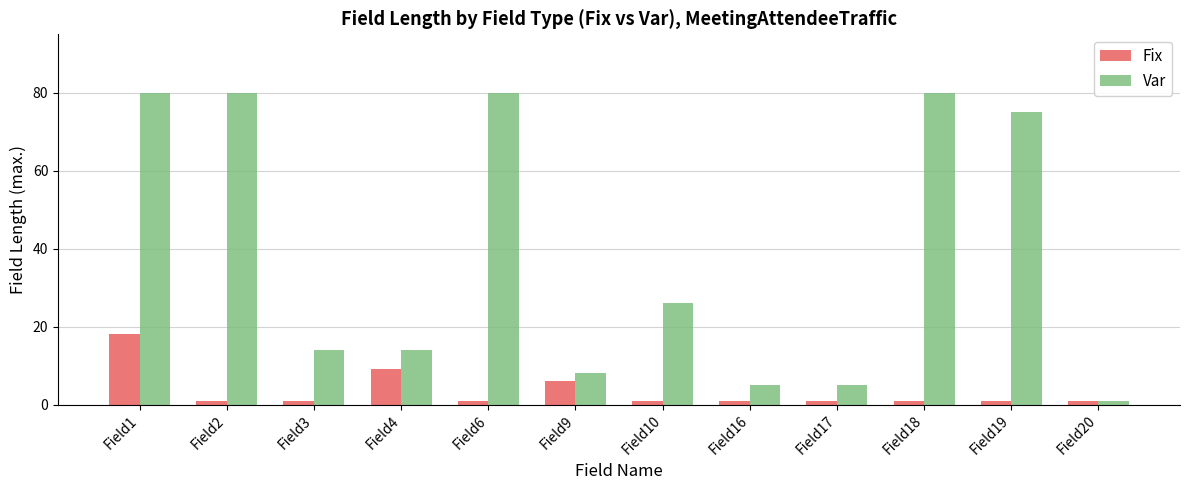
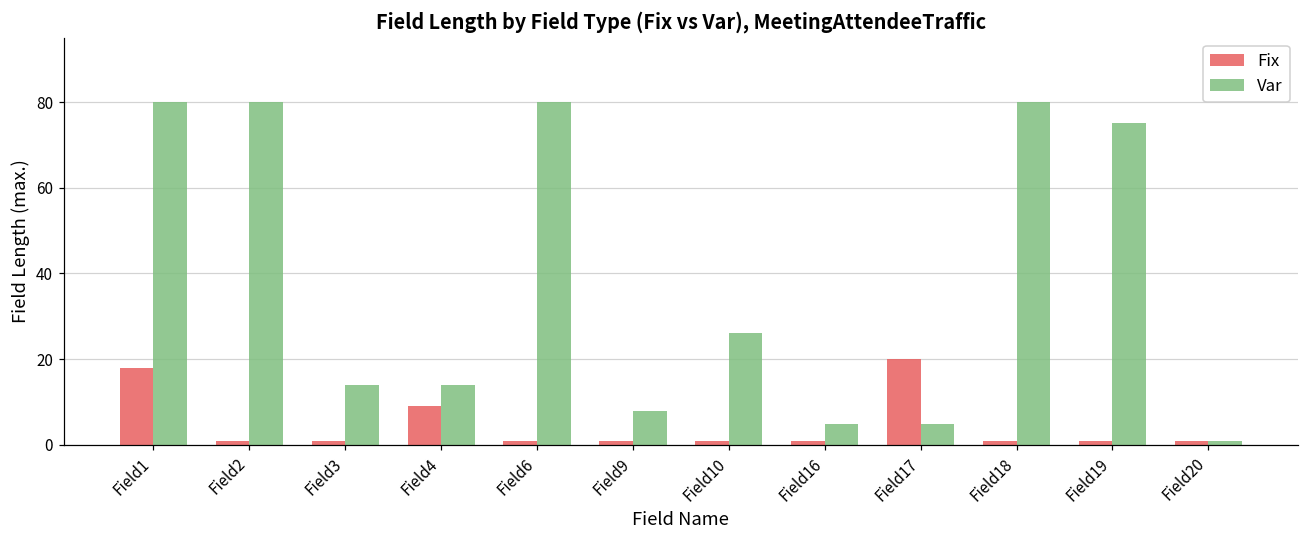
Fix, Field9: 6 -> 1
Fix, Field17: 1 -> 20
